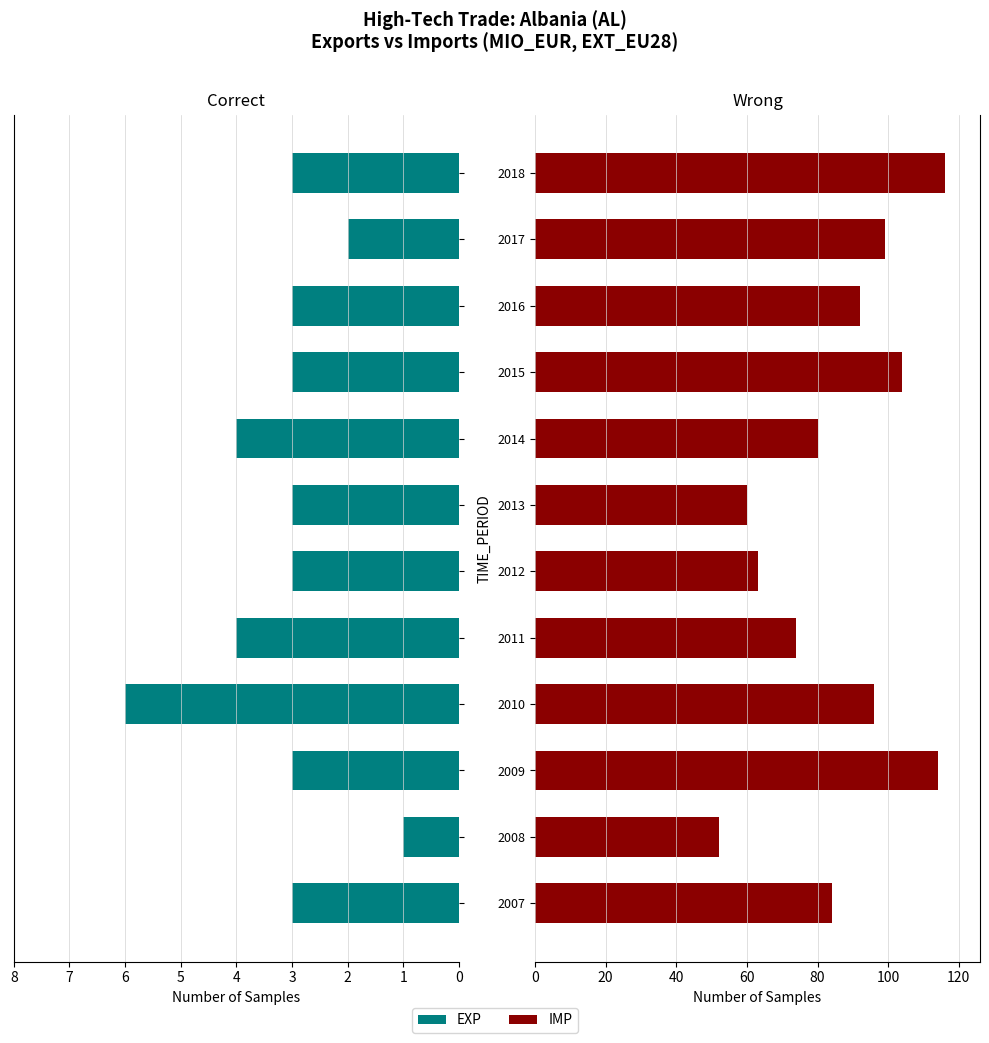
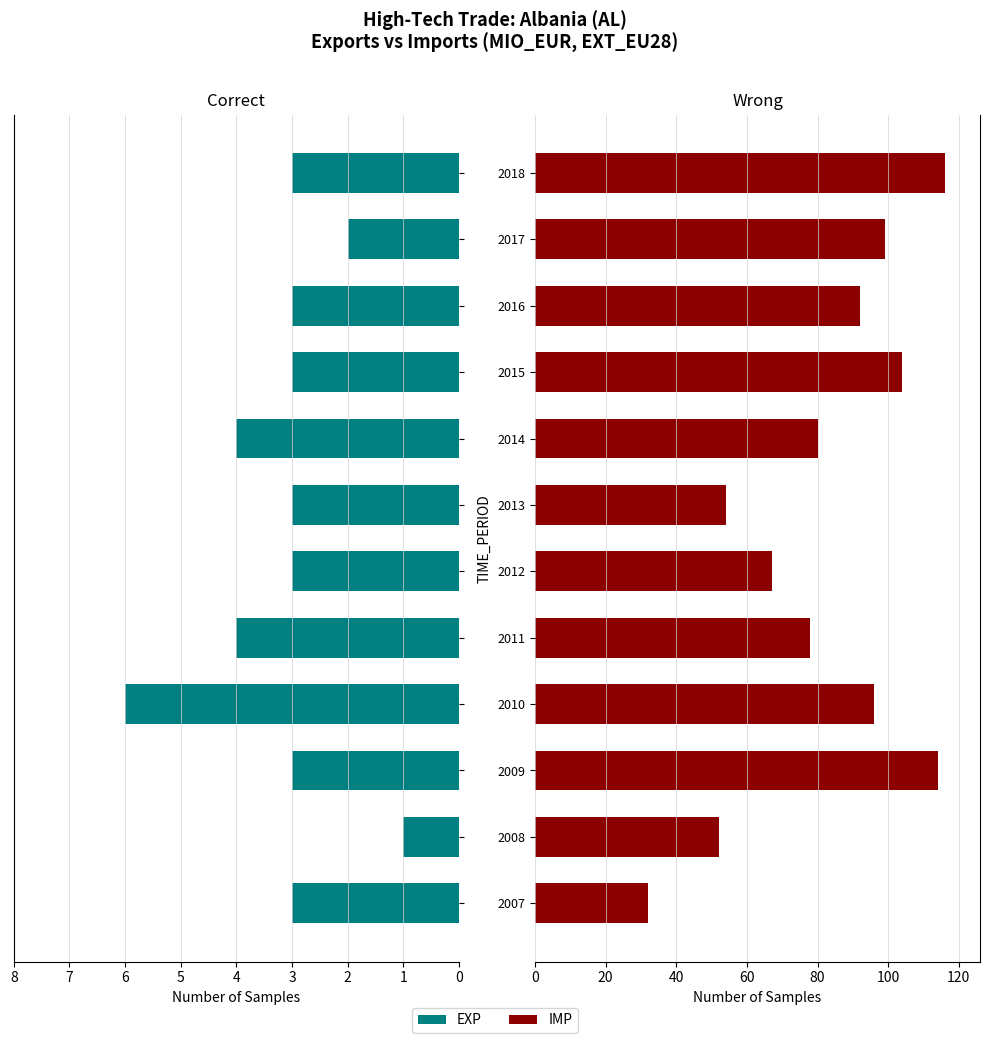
Wrong, 2013: 60 -> 54
Wrong, 2012: 63 -> 67
Wrong, 2011: 74 -> 78
Wrong, 2007: 84 -> 32
